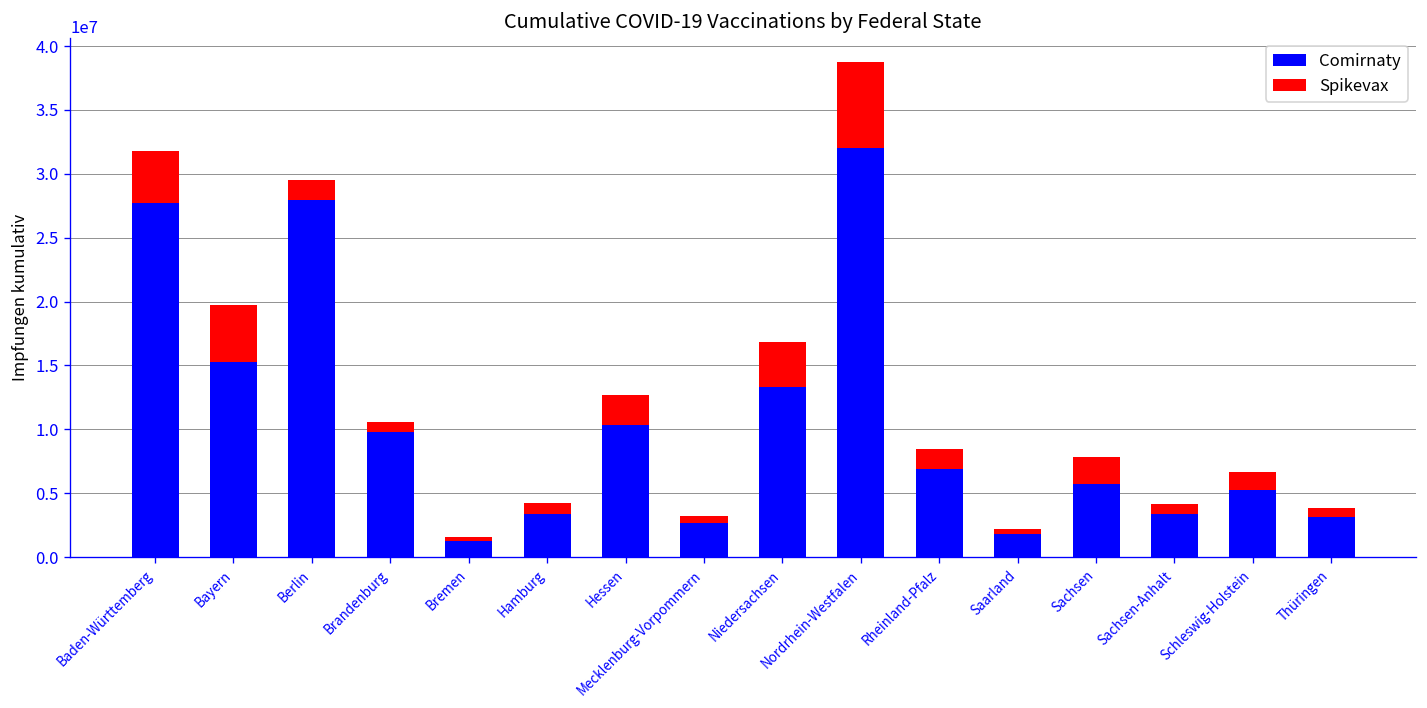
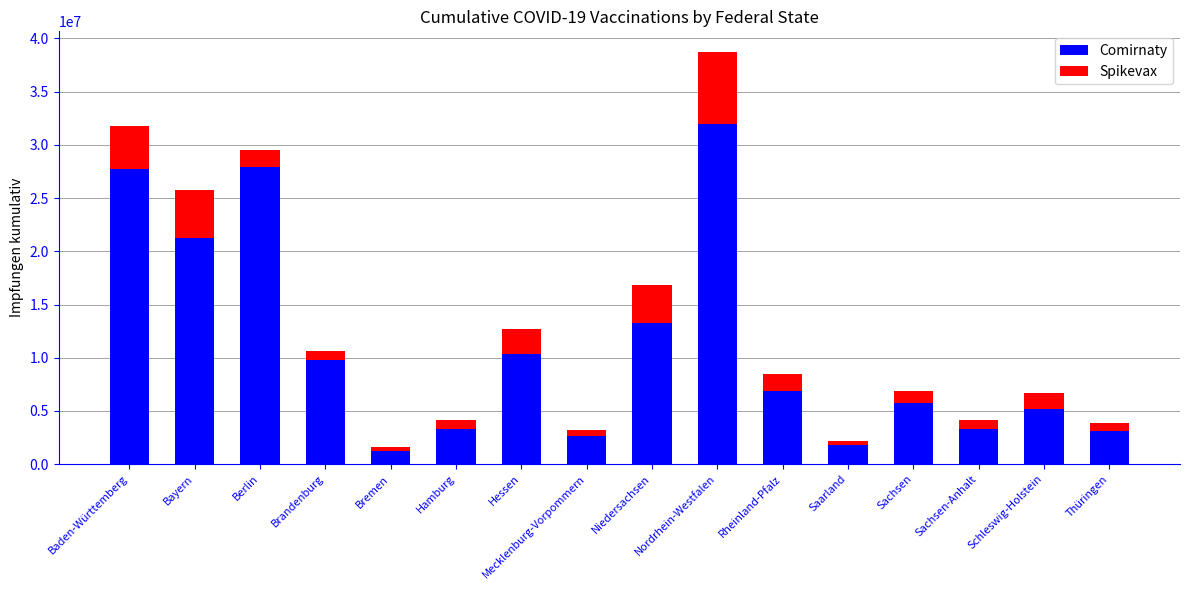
Comirnaty, Bayern: 15200000 -> 21300000
Spikevax, Sachsen: 2100000 -> 1100000
